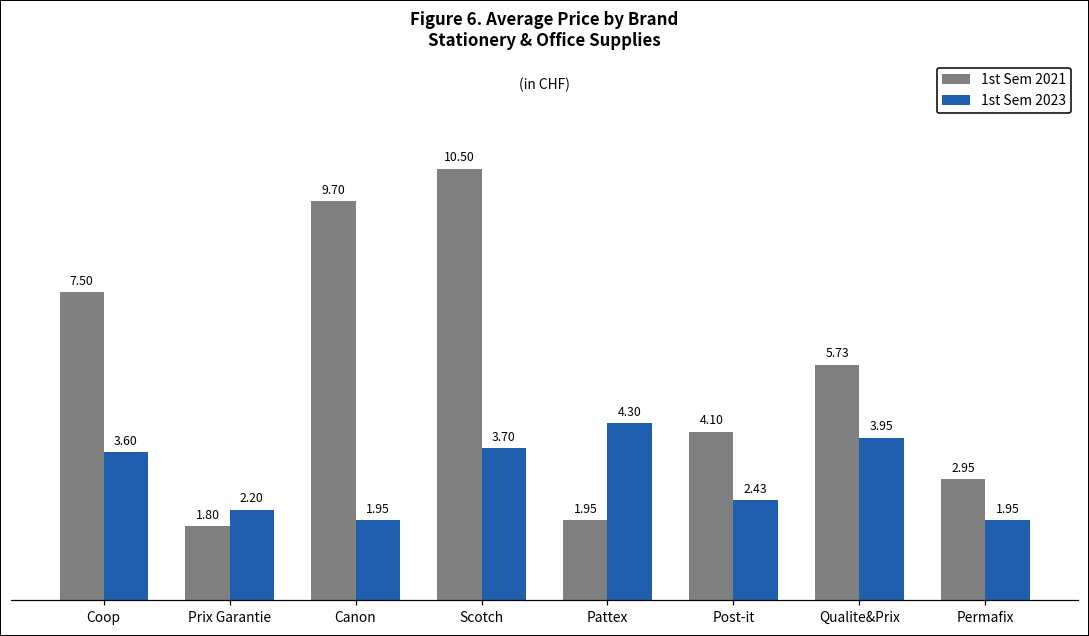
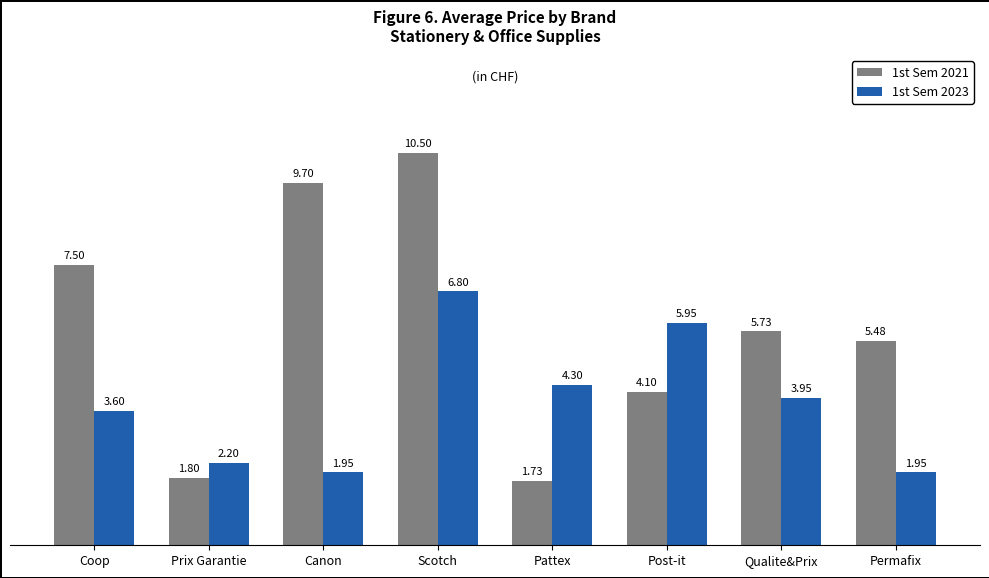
1st Sem 2023, Scotch: 3.70 -> 6.80
1st Sem 2021, Pattex: 1.95 -> 1.73
1st Sem 2023, Post-it: 2.43 -> 5.95
1st Sem 2021, Permafix: 2.95 -> 5.48
